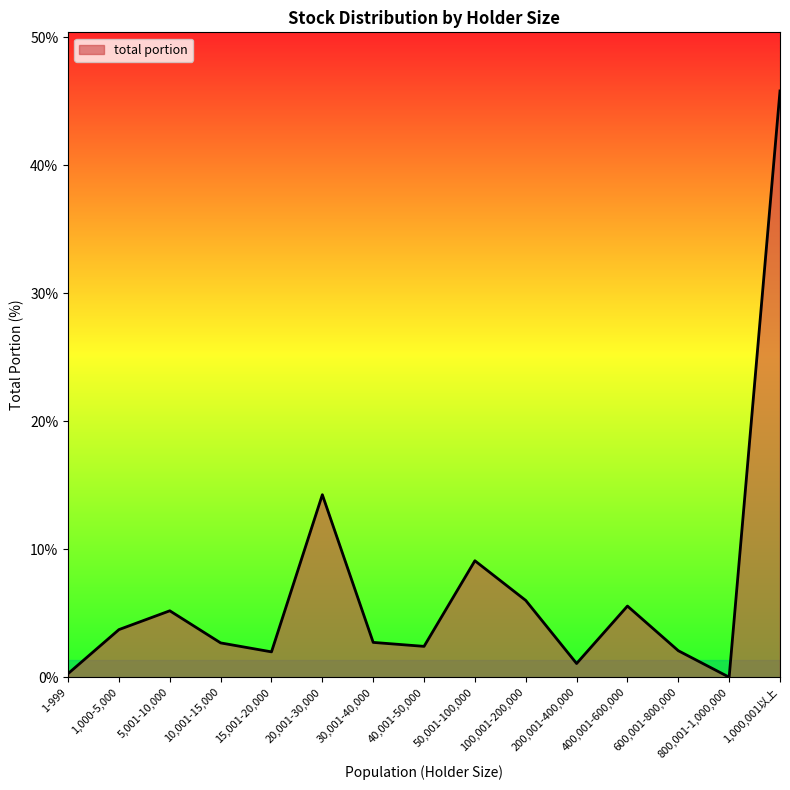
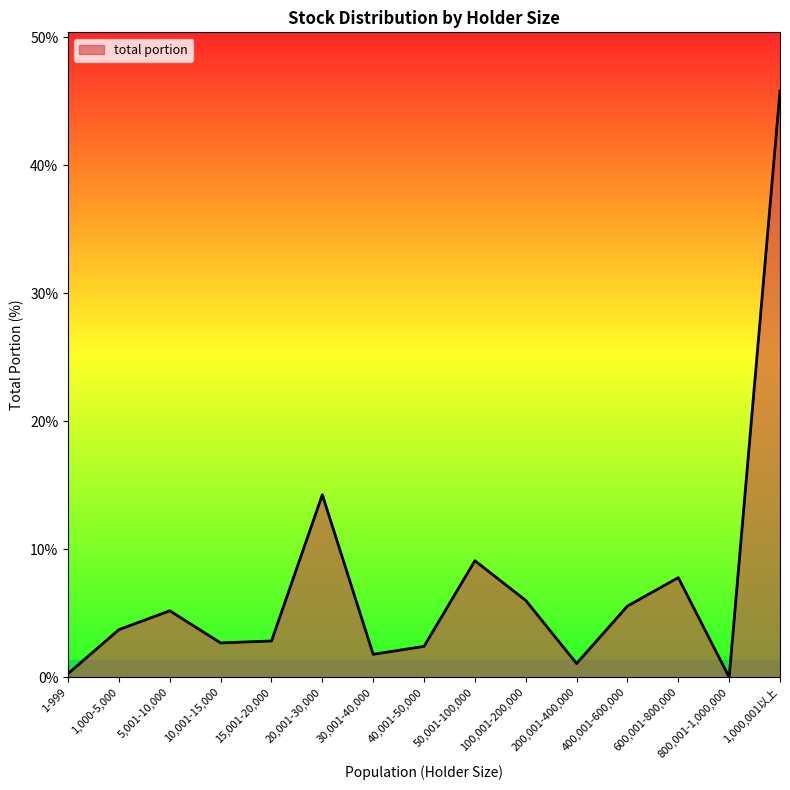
15,001-20,000: 2.0% -> 2.8%
30,001-40,000: 2.7% -> 1.8%
600,001-800,000: 2.1% -> 7.8%
